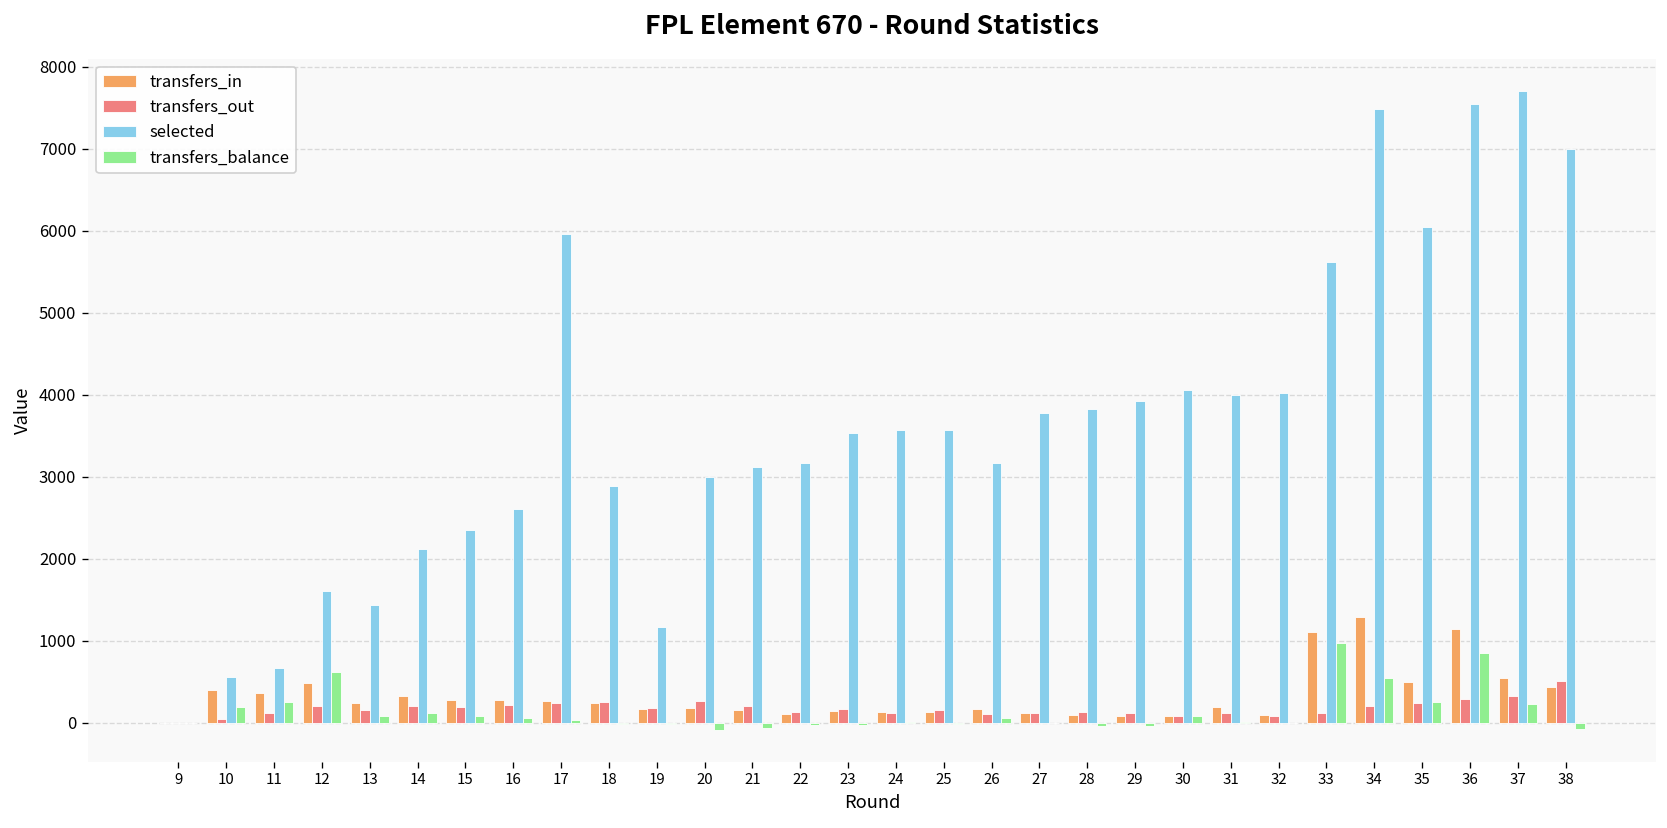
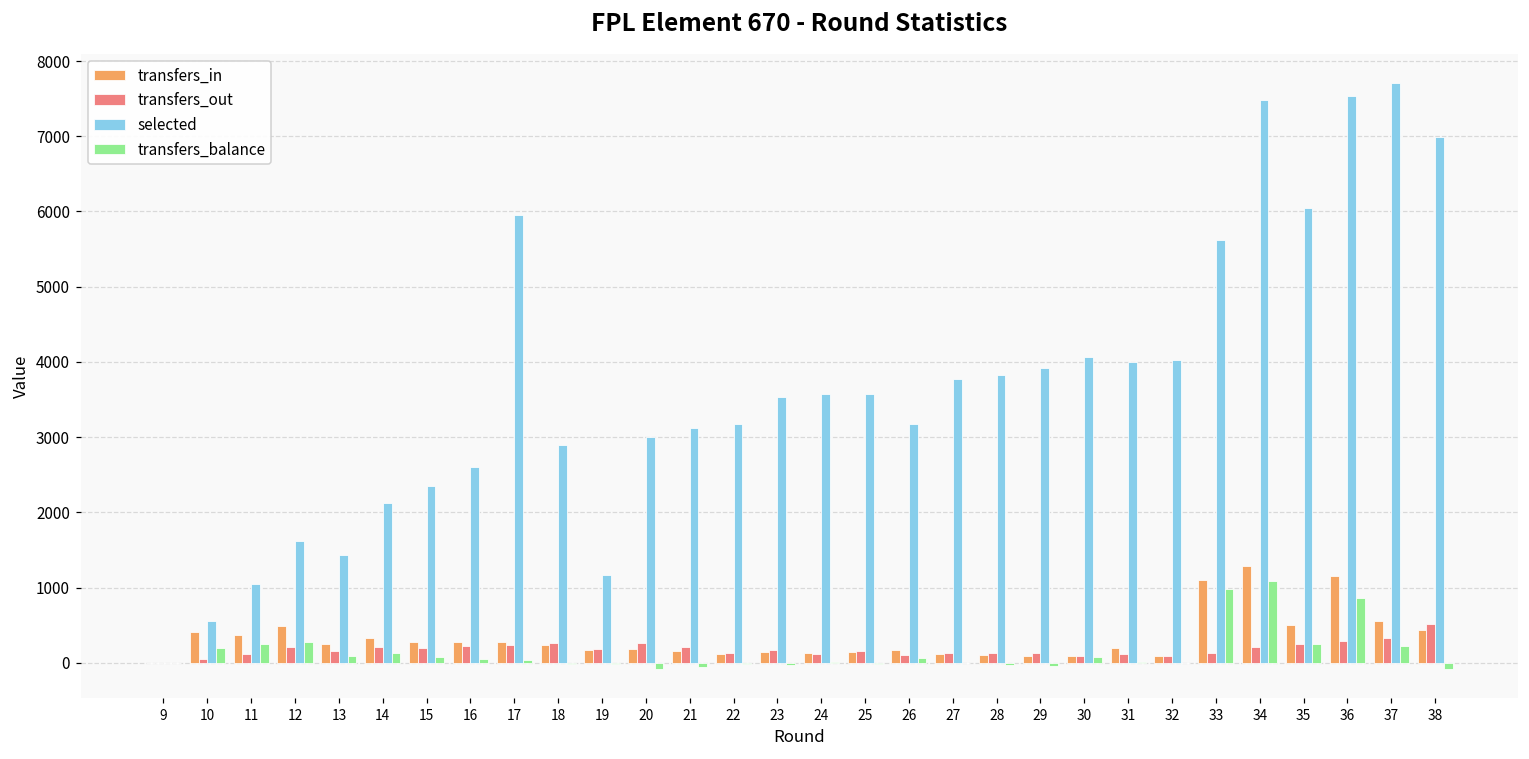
selected, 11: 700 -> 1000
transfers_balance, 12: 600 -> 300
transfers_balance, 34: 500 -> 1100
